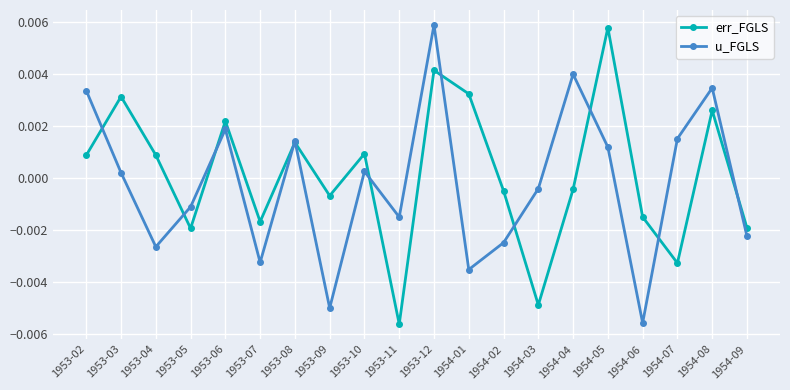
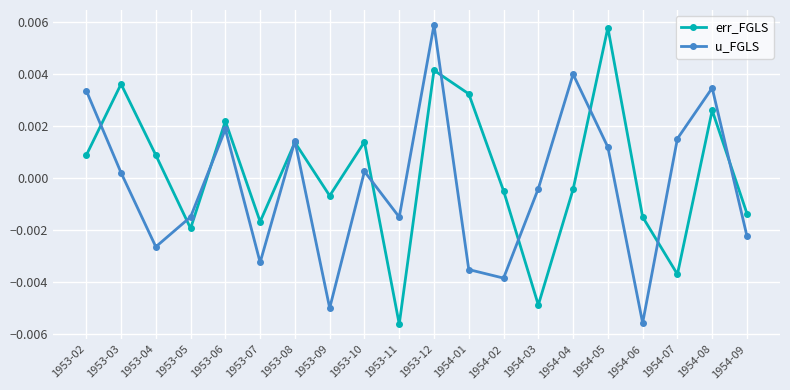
err_FGLS, 1953-03: 0.0031 -> 0.0036
u_FGLS, 1953-05: -0.0011 -> -0.0015
err_FGLS, 1953-10: 0.0009 -> 0.0014
u_FGLS, 1954-02: -0.0025 -> -0.0039
err_FGLS, 1954-07: -0.0033 -> -0.0037
err_FGLS, 1954-09: -0.0019 -> -0.0014
